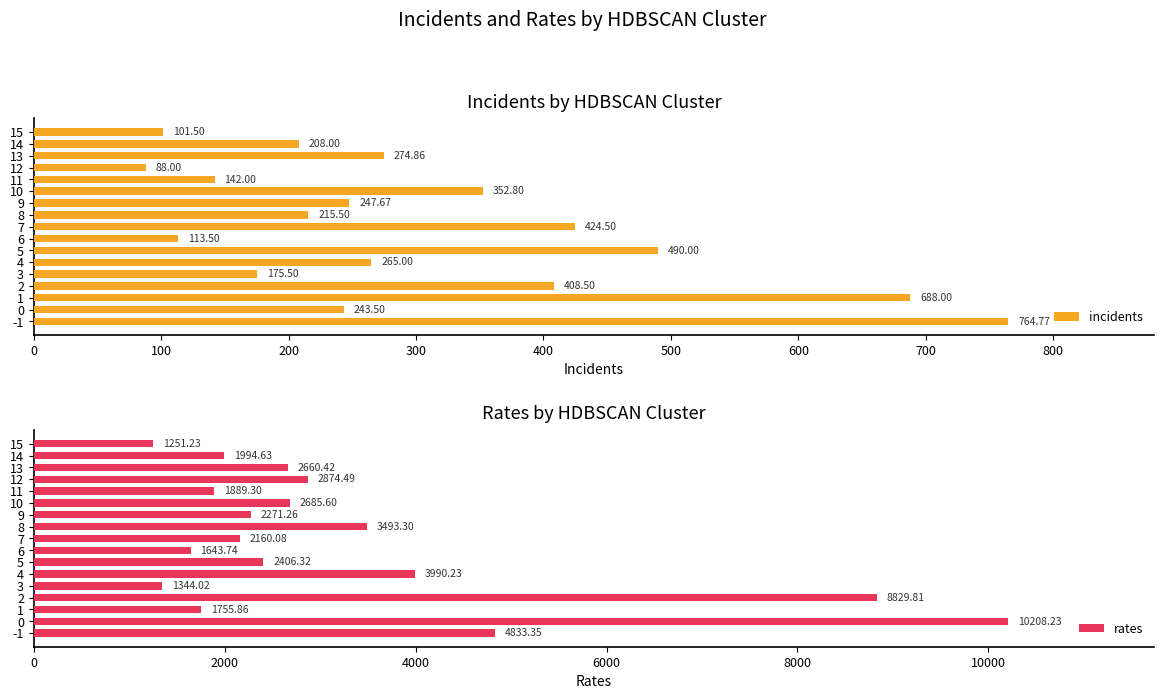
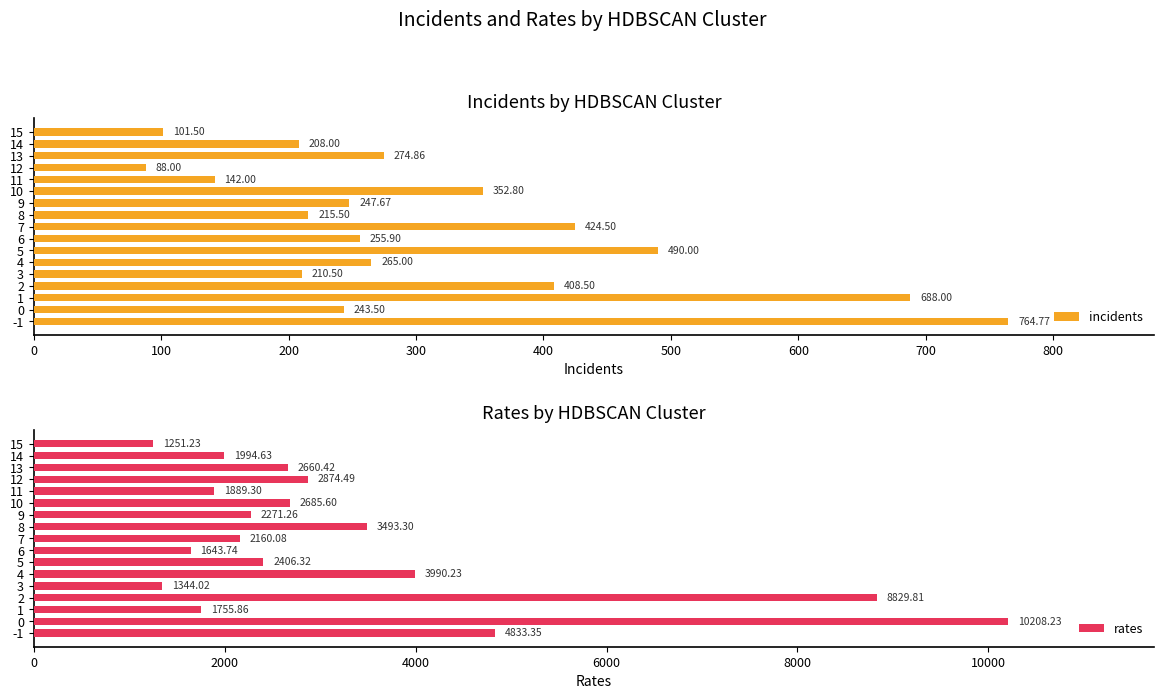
Incidents by HDBSCAN Cluster, 6: 113.50 -> 255.90
Incidents by HDBSCAN Cluster, 3: 175.50 -> 210.50
